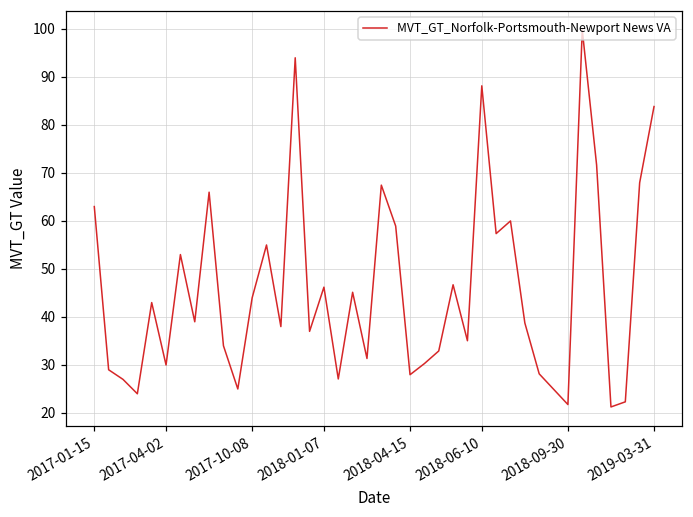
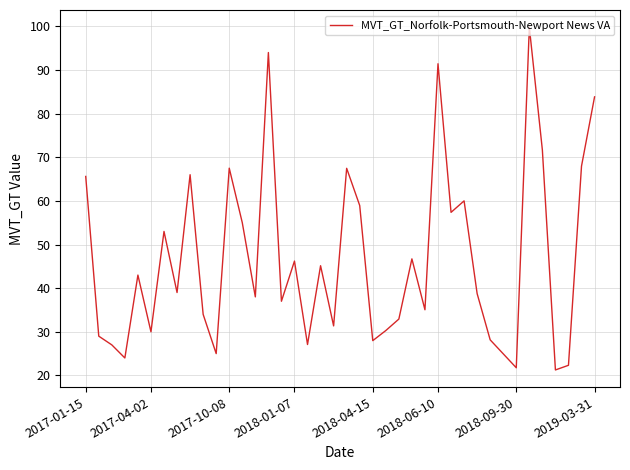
2017-01-15: 63 -> 66
2017-10-08: 44 -> 68
2018-06-10: 88 -> 91
